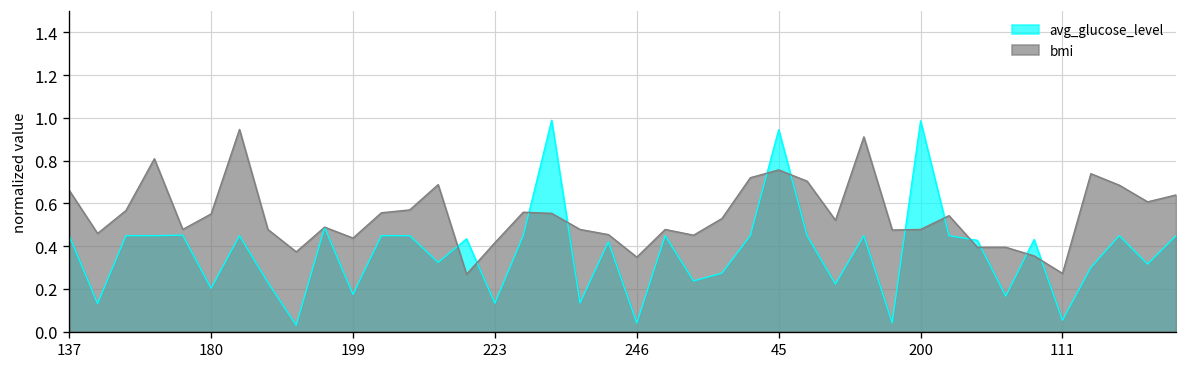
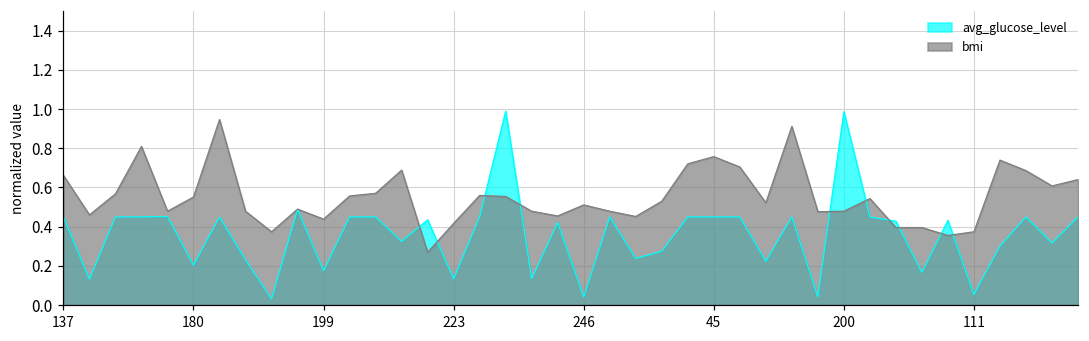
bmi, 246: 0.35 -> 0.51
avg_glucose_level, 45: 0.94 -> 0.45
bmi, 111: 0.27 -> 0.37
